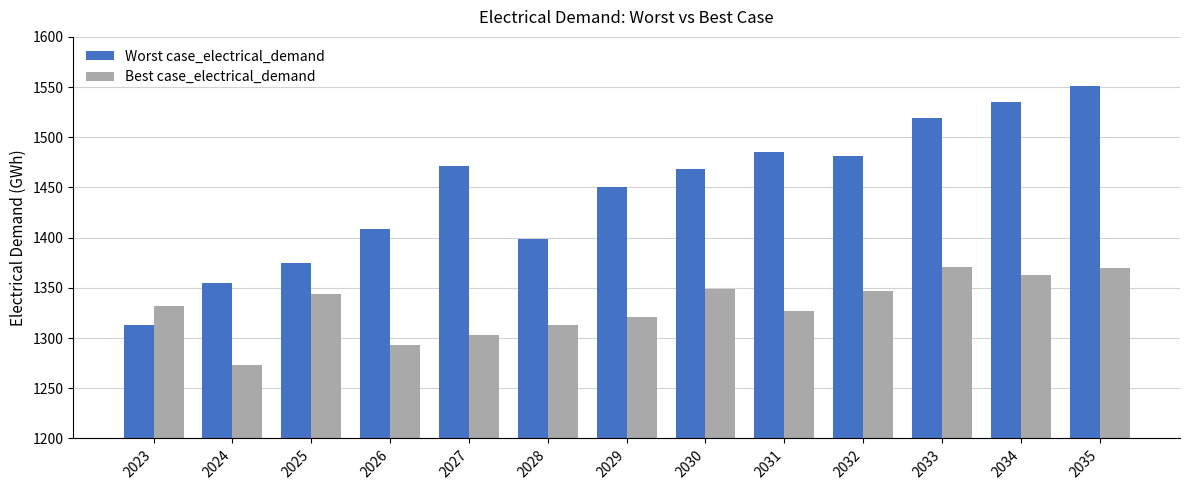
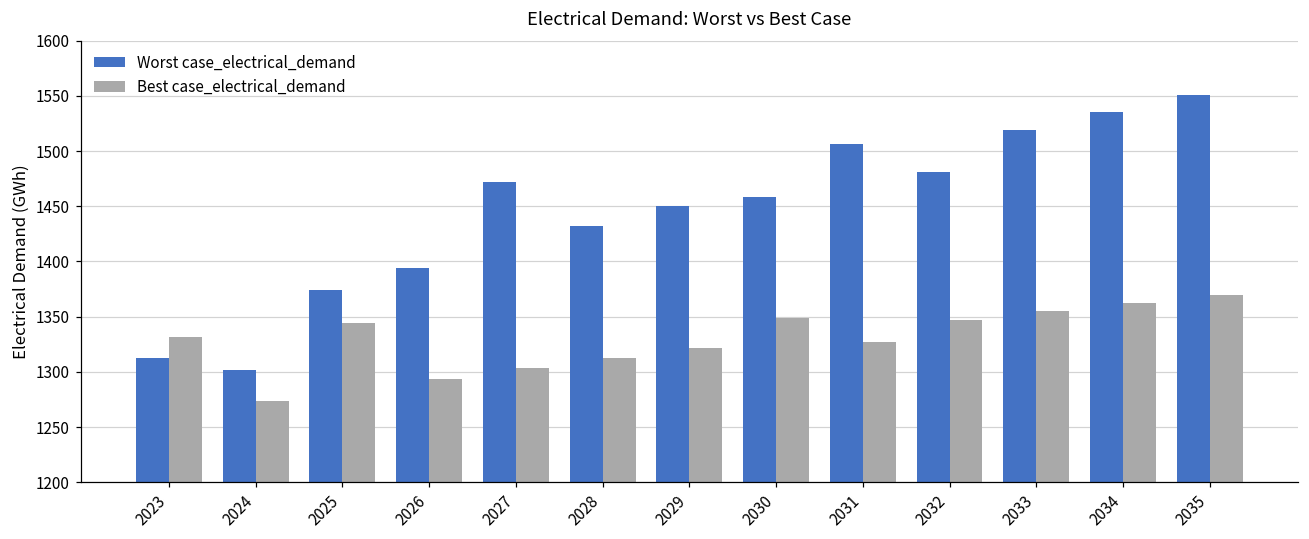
Worst case_electrical_demand, 2024: 1355 -> 1302
Worst case_electrical_demand, 2026: 1409 -> 1394
Worst case_electrical_demand, 2028: 1399 -> 1432
Worst case_electrical_demand, 2030: 1468 -> 1458
Worst case_electrical_demand, 2031: 1485 -> 1507
Best case_electrical_demand, 2033: 1370 -> 1355
